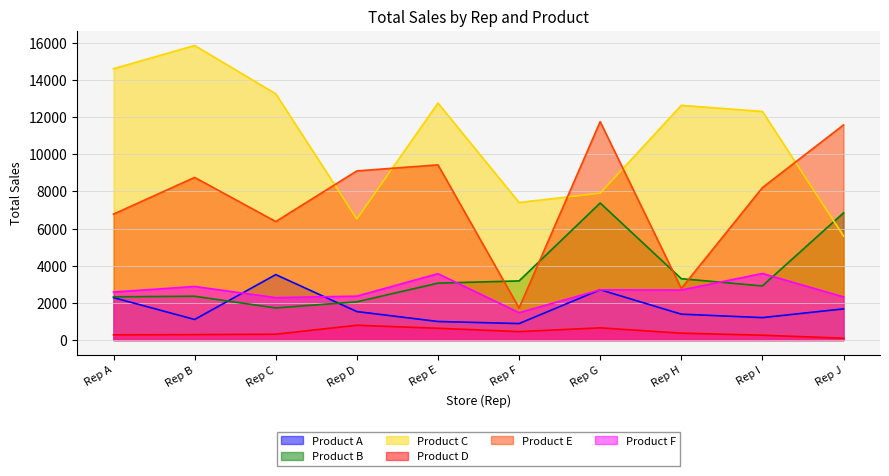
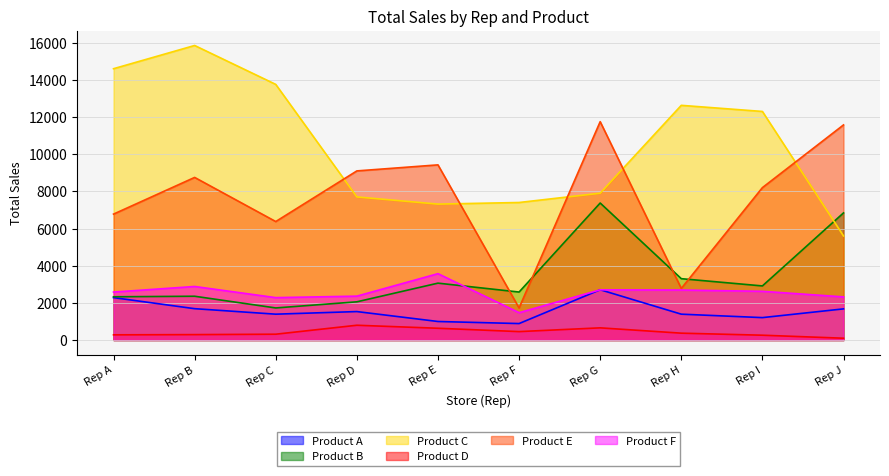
Product A, Rep B: 1100 -> 1700
Product A, Rep C: 3500 -> 1400
Product C, Rep C: 13300 -> 13800
Product C, Rep D: 6500 -> 7700
Product C, Rep E: 12800 -> 7300
Product B, Rep F: 3200 -> 2600
Product F, Rep I: 3600 -> 2600
